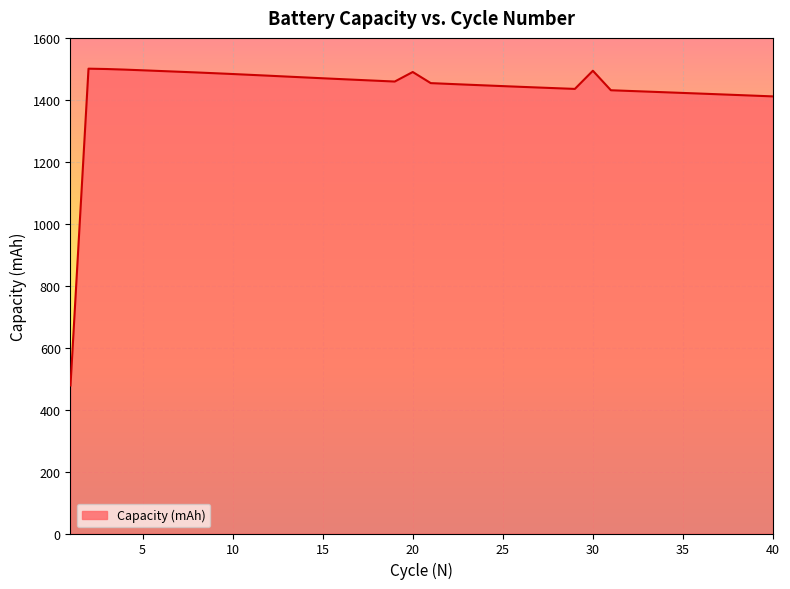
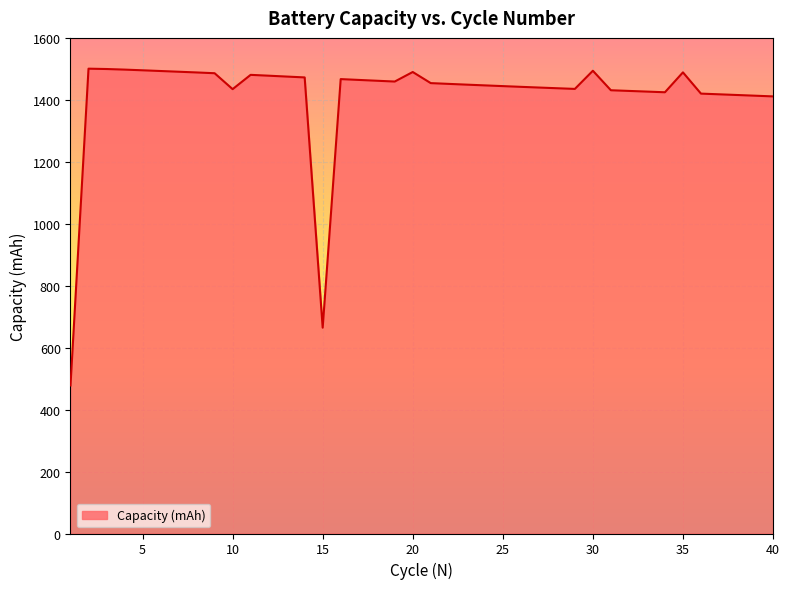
10: 1480 -> 1430
15: 1470 -> 660
35: 1420 -> 1490
